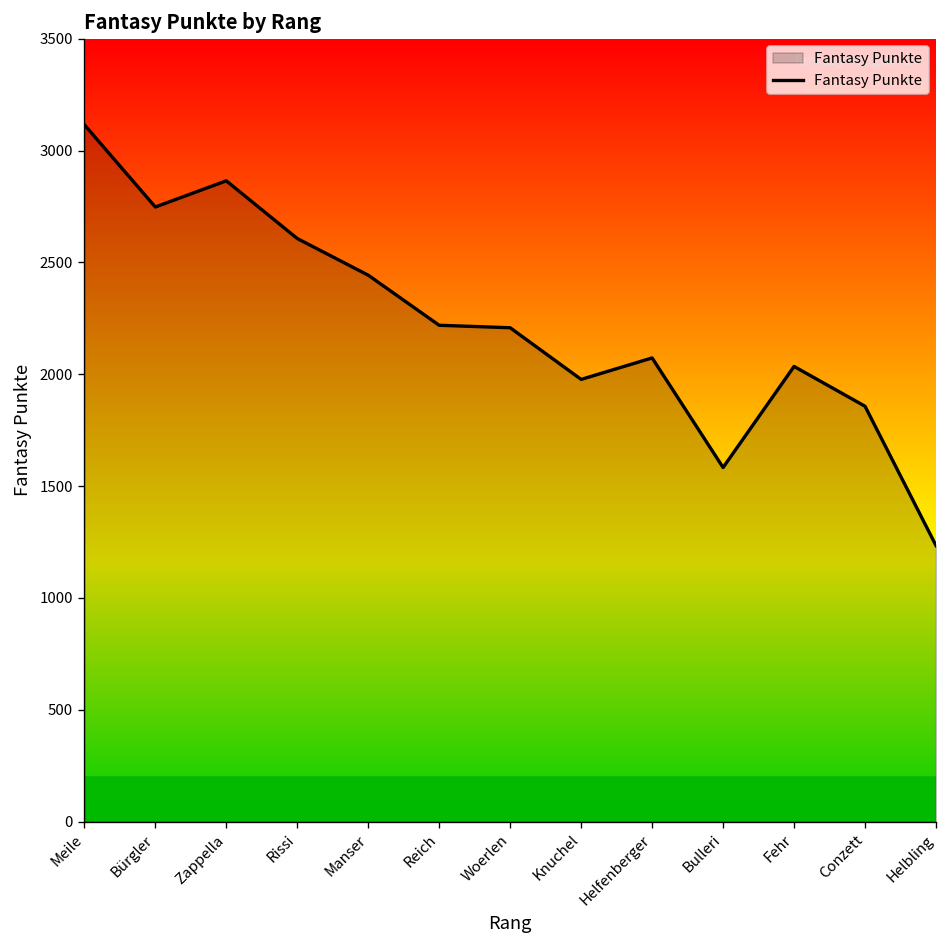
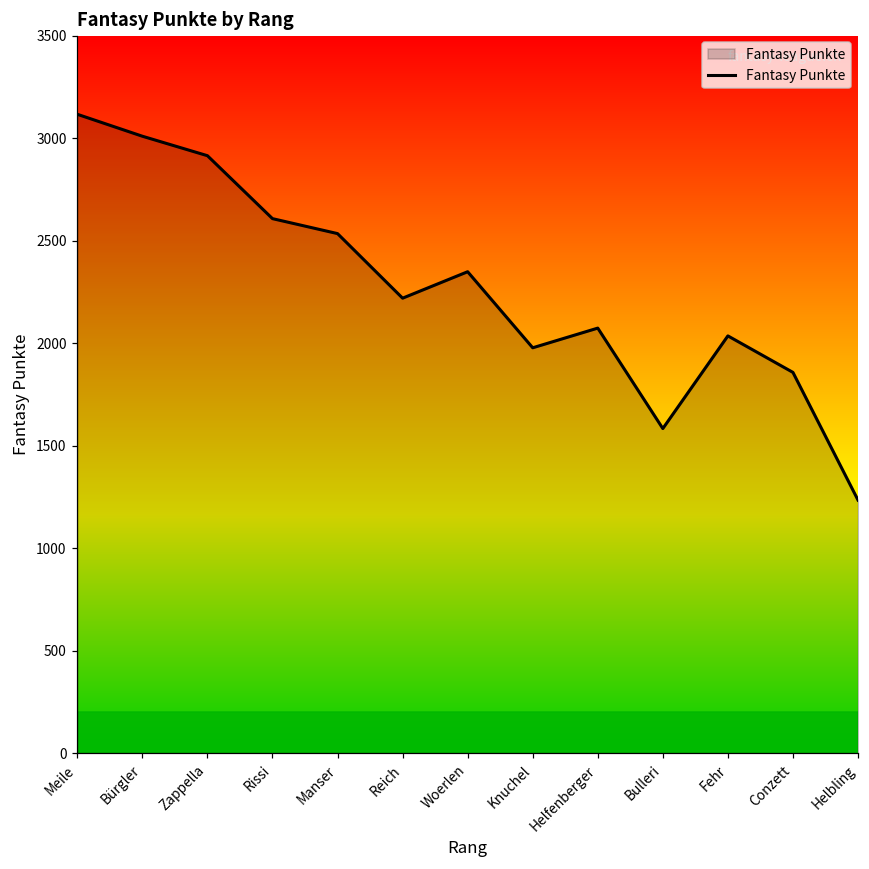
Bürgler: 2750 -> 3010
Zappella: 2870 -> 2910
Manser: 2440 -> 2530
Woerlen: 2210 -> 2350
